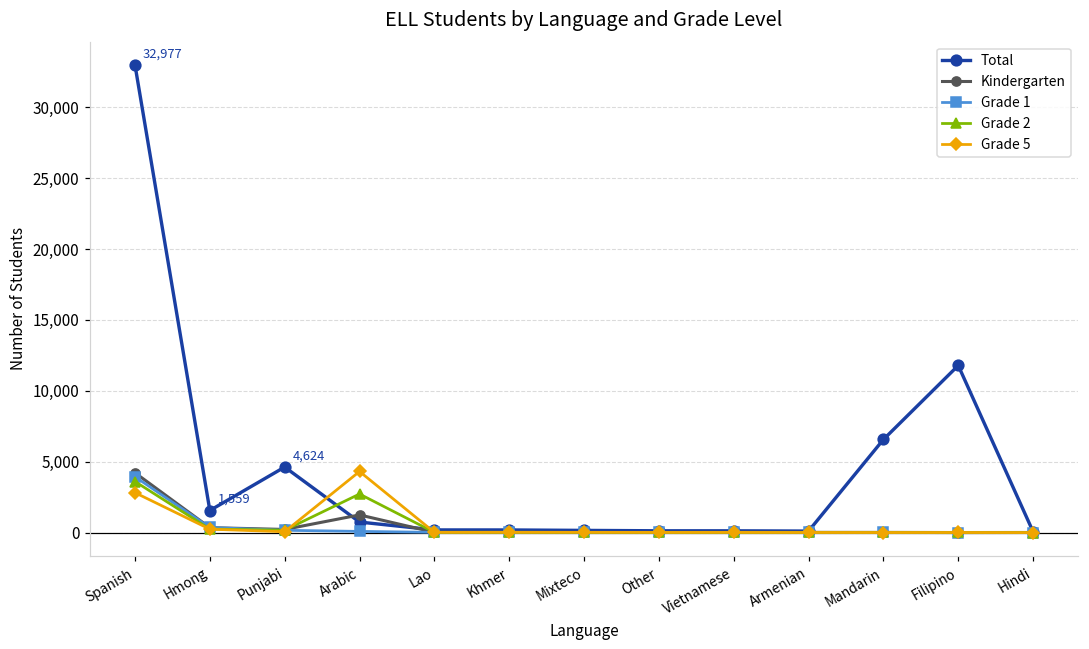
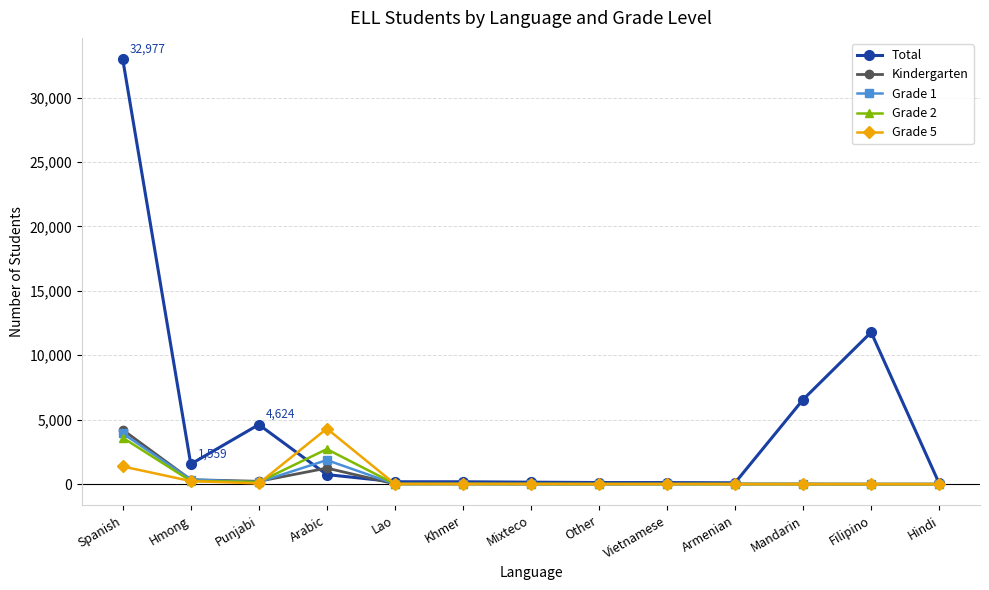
Grade 5, Spanish: 2,800 -> 1,400
Grade 1, Arabic: 100 -> 1,900
